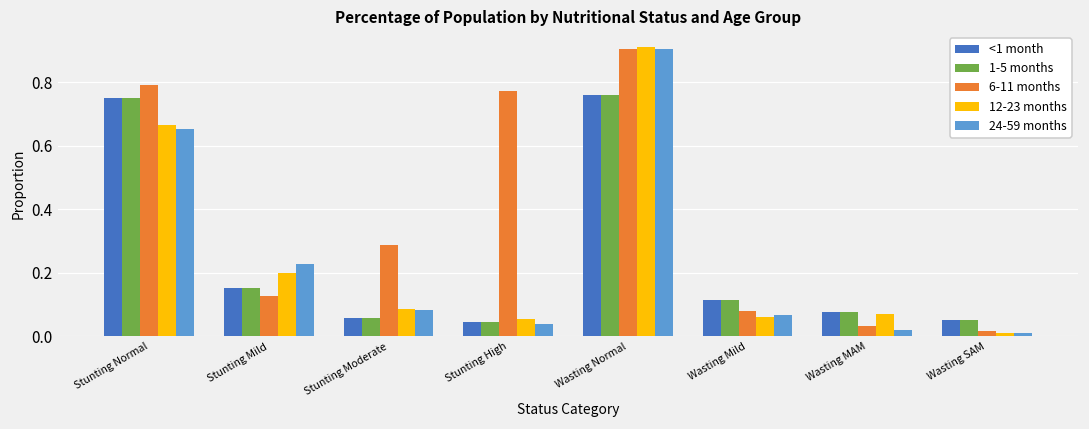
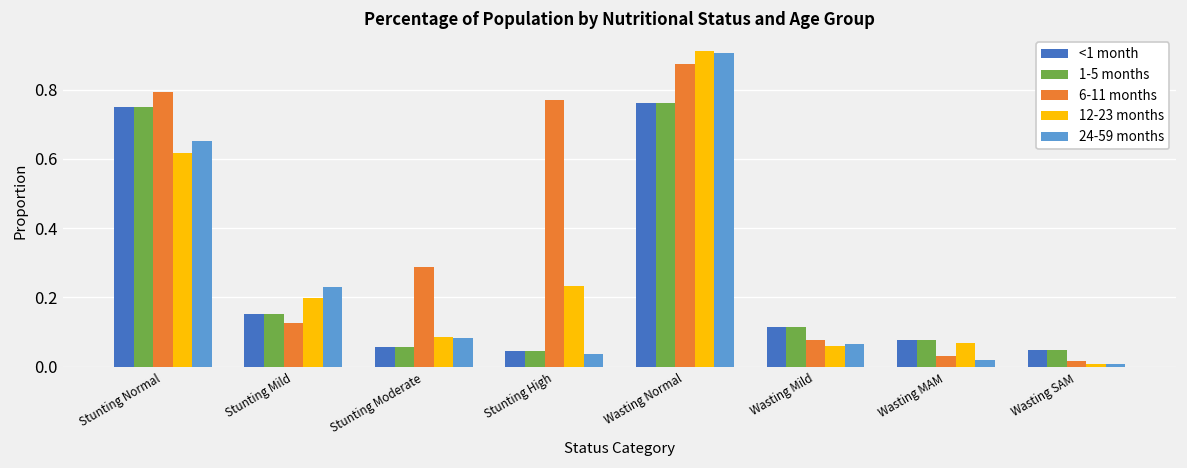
12-23 months, Stunting Normal: 0.66 -> 0.62
12-23 months, Stunting High: 0.05 -> 0.23
6-11 months, Wasting Normal: 0.90 -> 0.87
